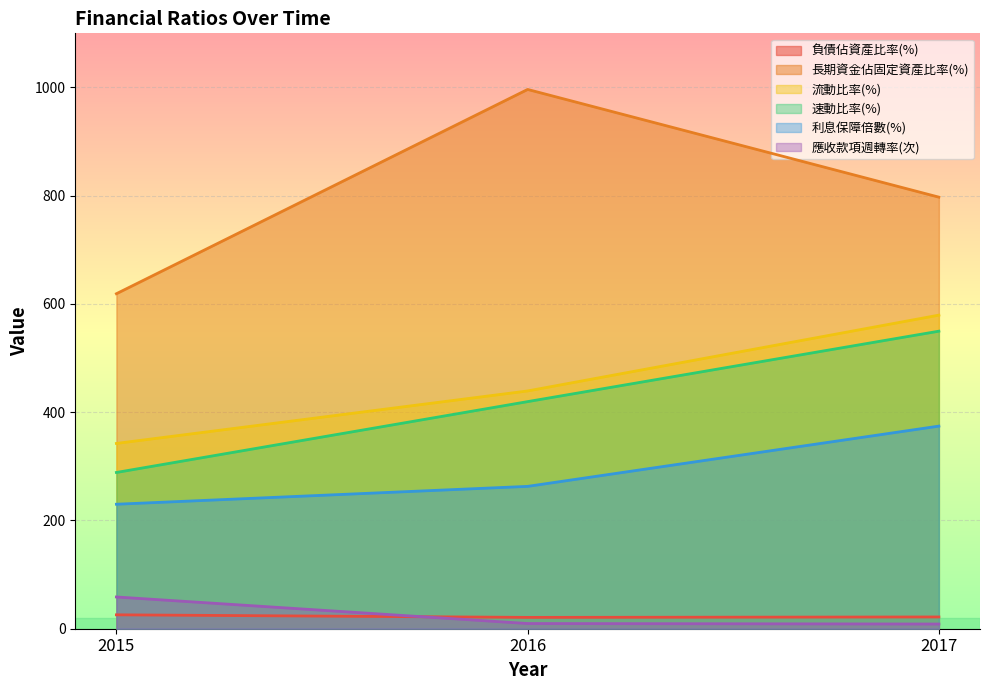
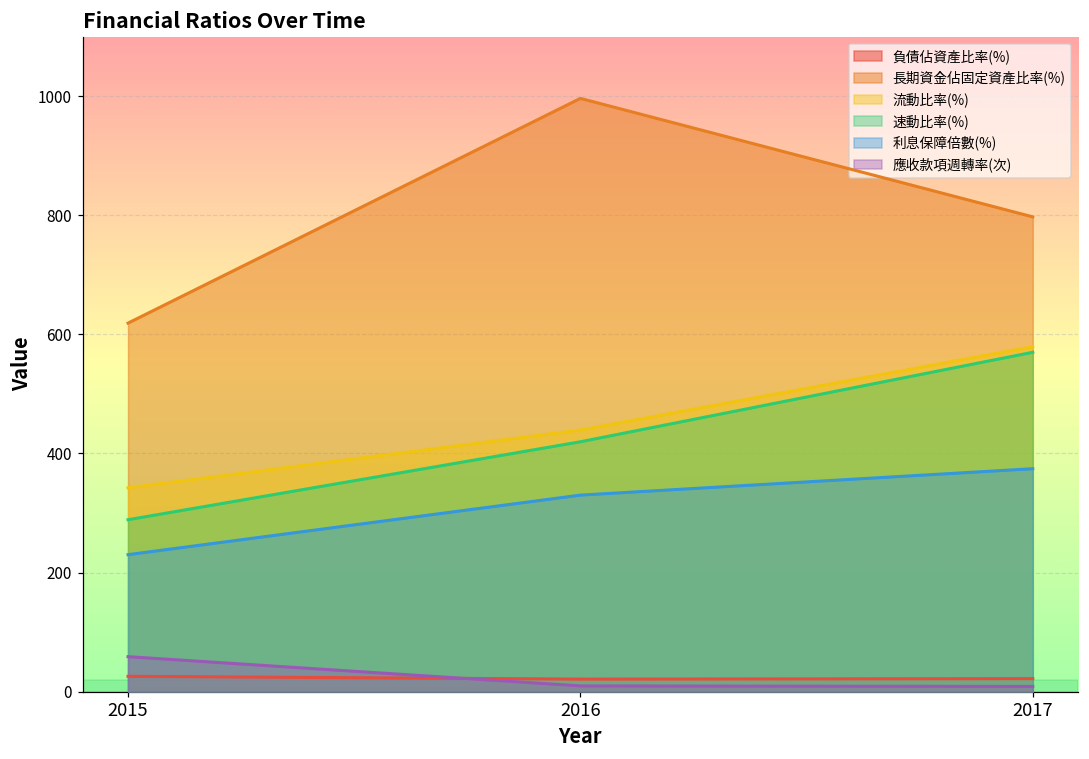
利息保障倍數(%), 2016: 260 -> 330
速動比率(%), 2017: 550 -> 570
